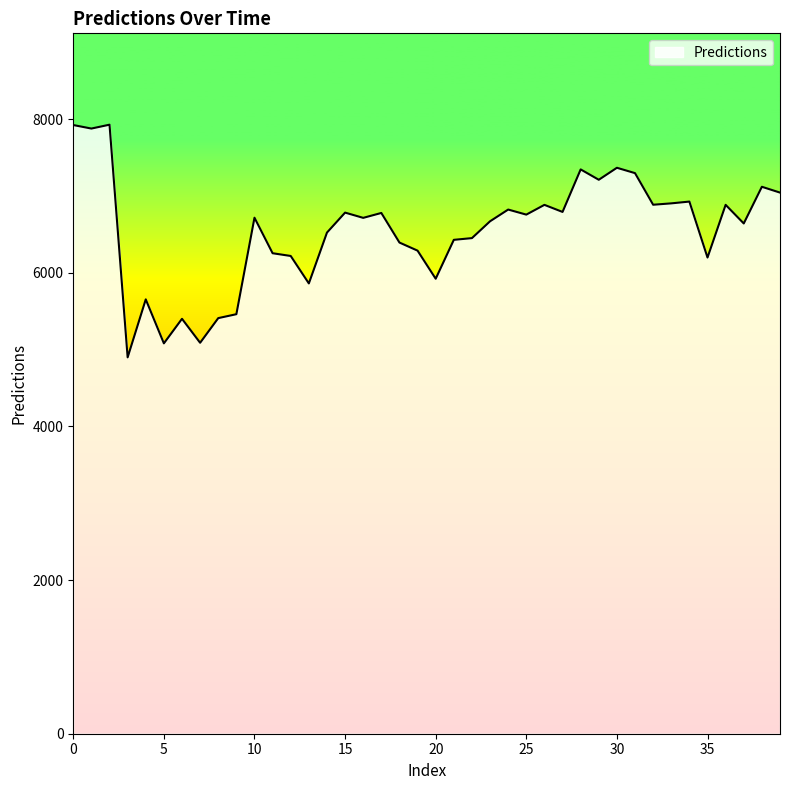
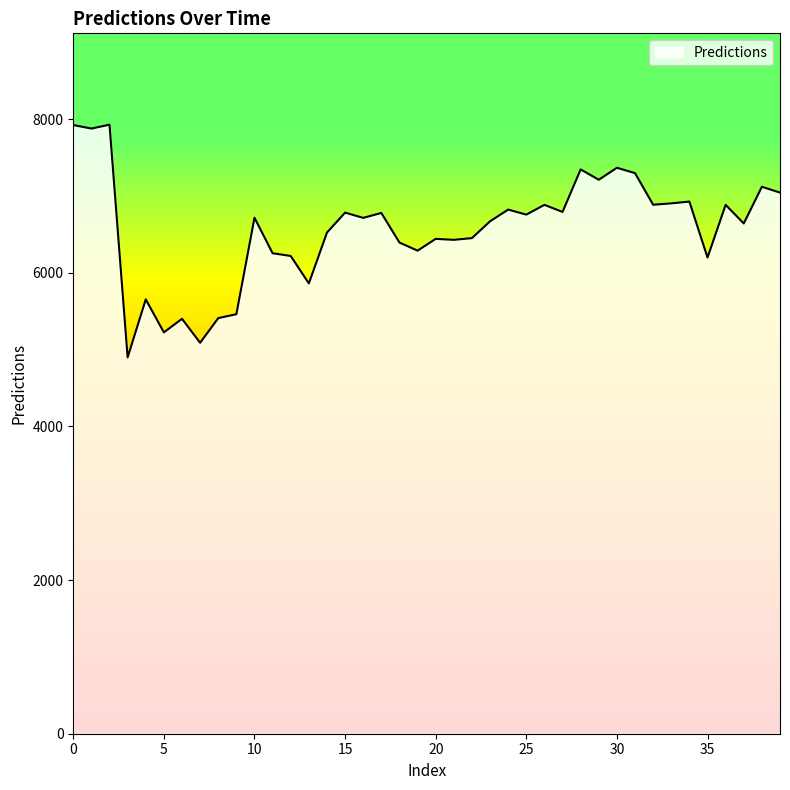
5: 5100 -> 5200
20: 5900 -> 6400
